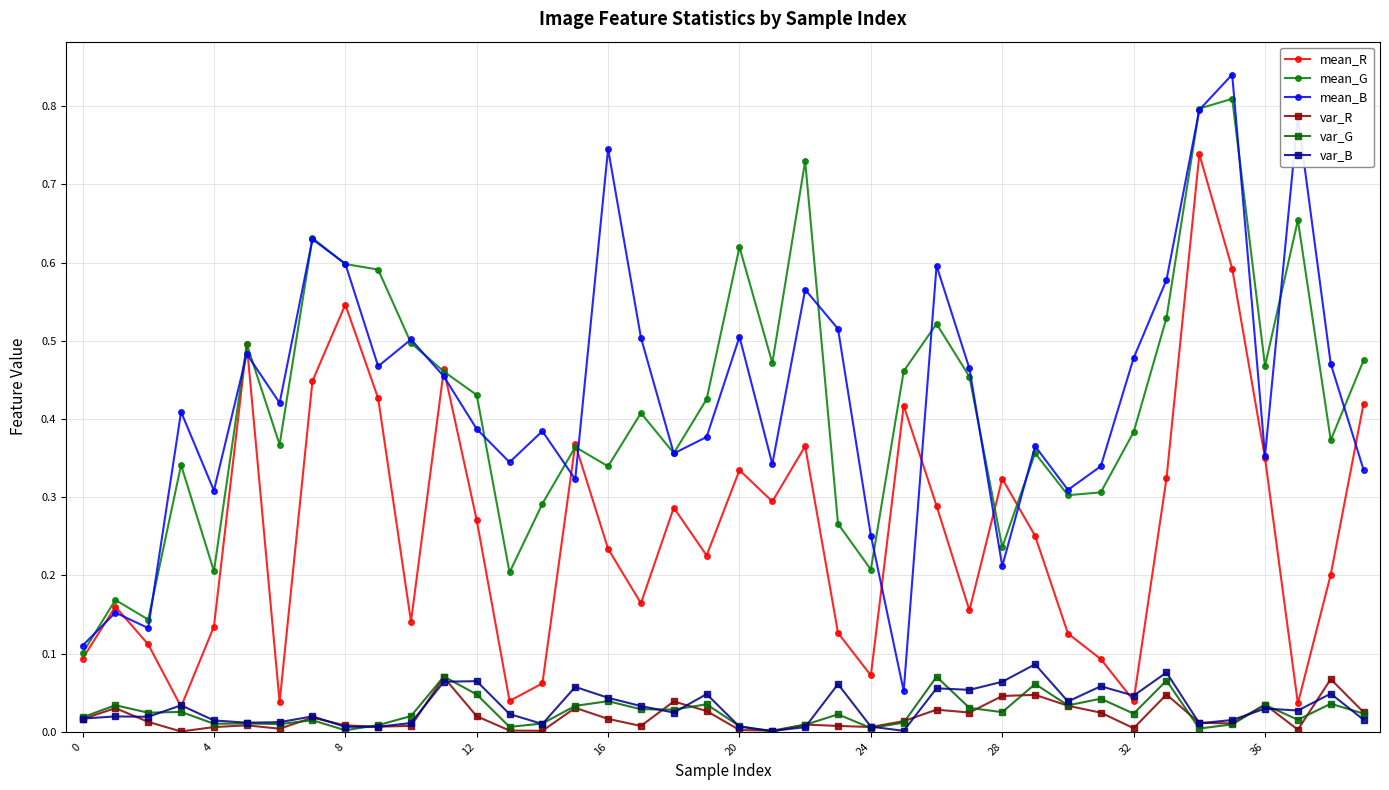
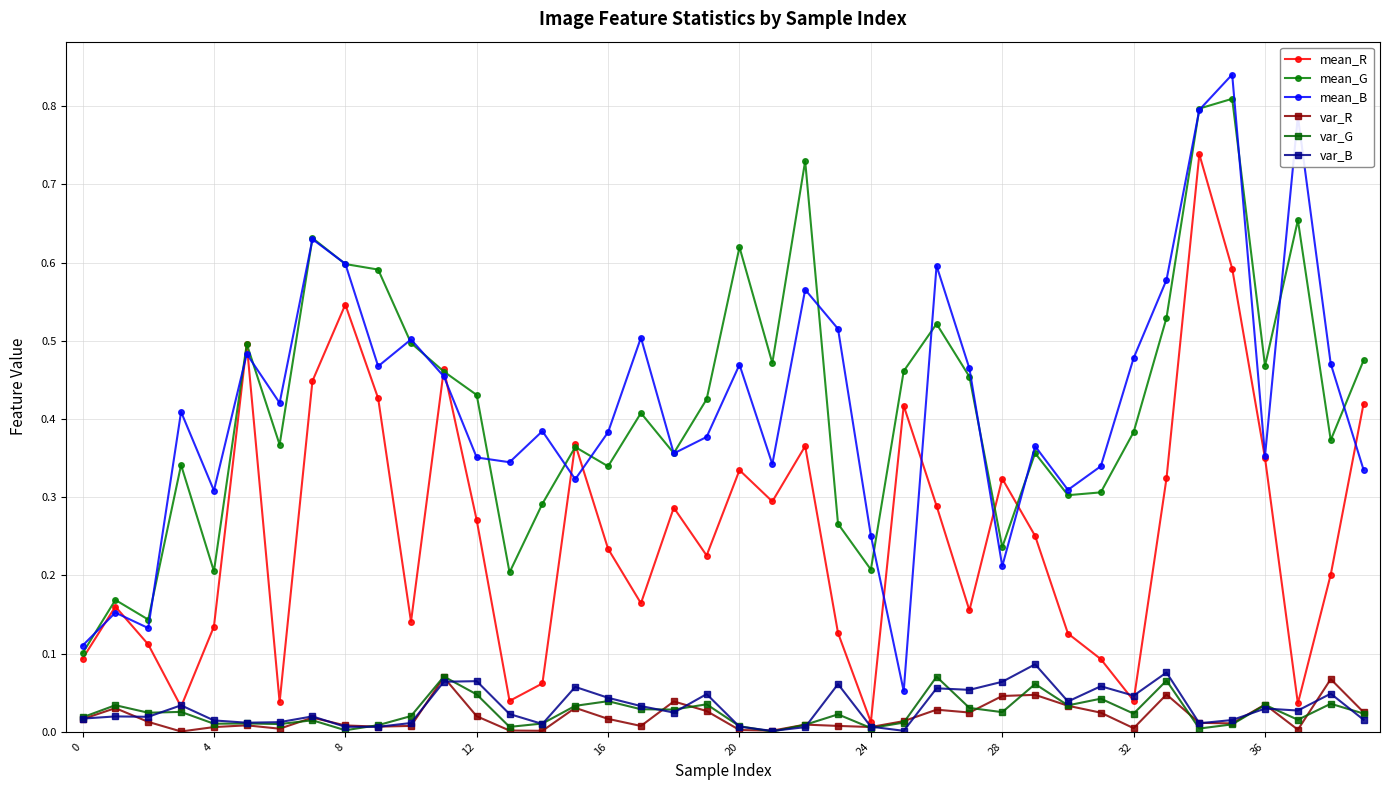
mean_B, 12: 0.39 -> 0.35
mean_B, 16: 0.75 -> 0.38
mean_B, 20: 0.51 -> 0.47
mean_R, 24: 0.07 -> 0.01
